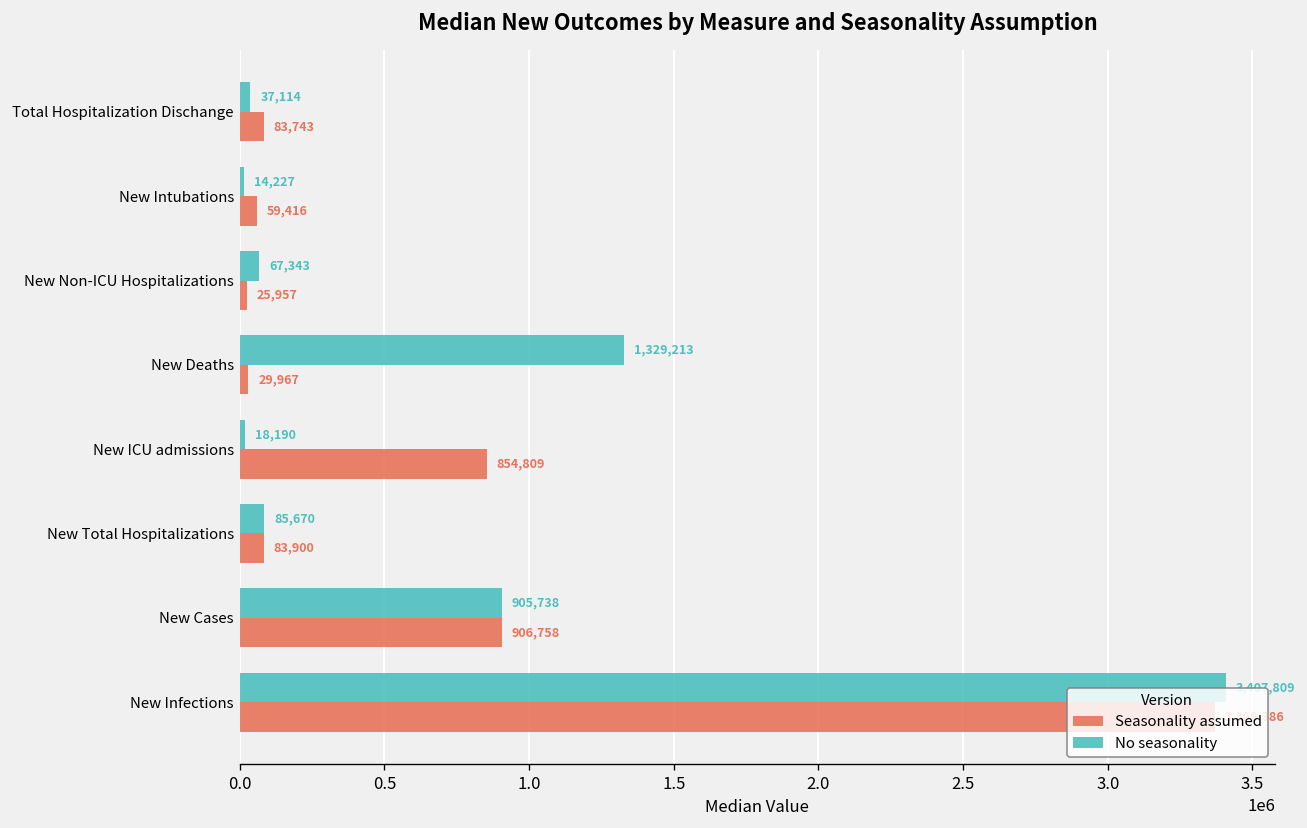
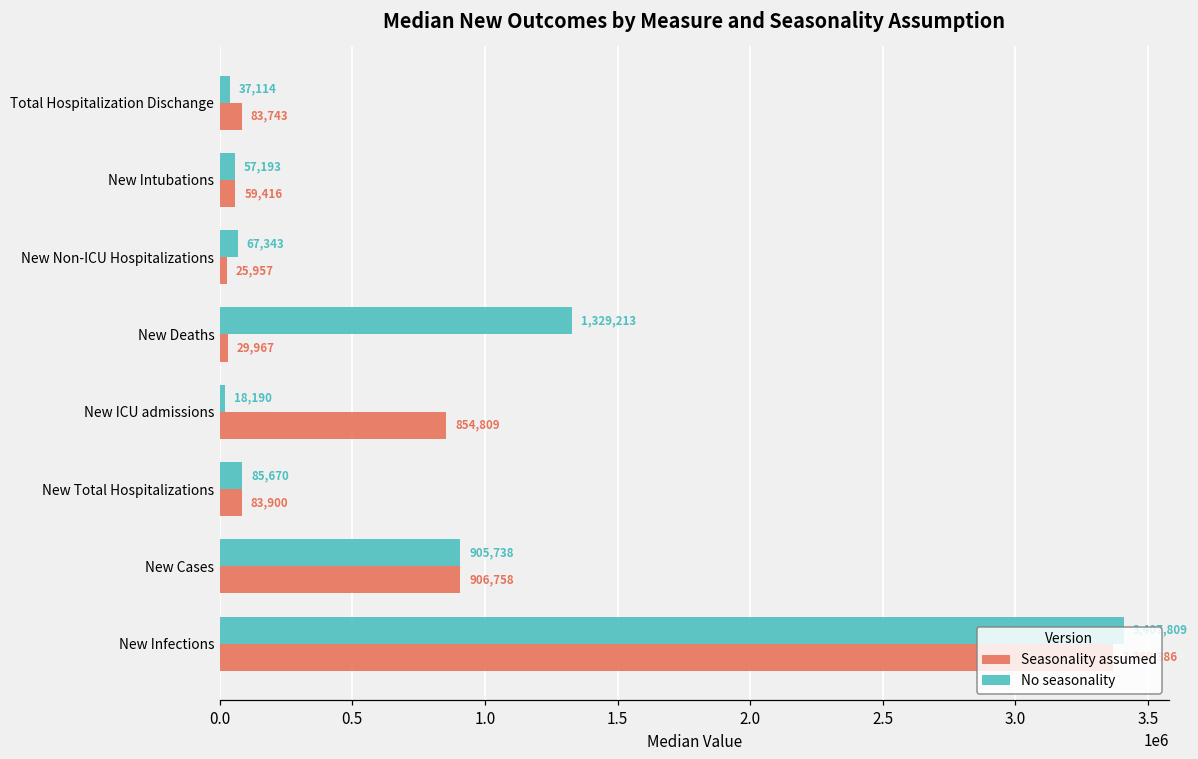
No seasonality, New Intubations: 14,227 -> 57,193
